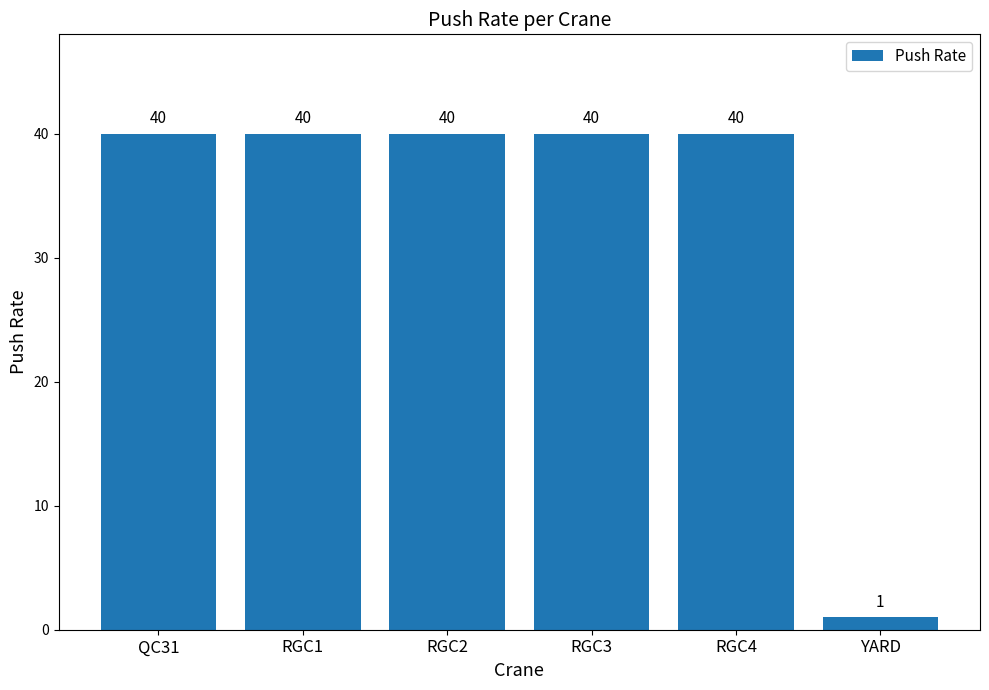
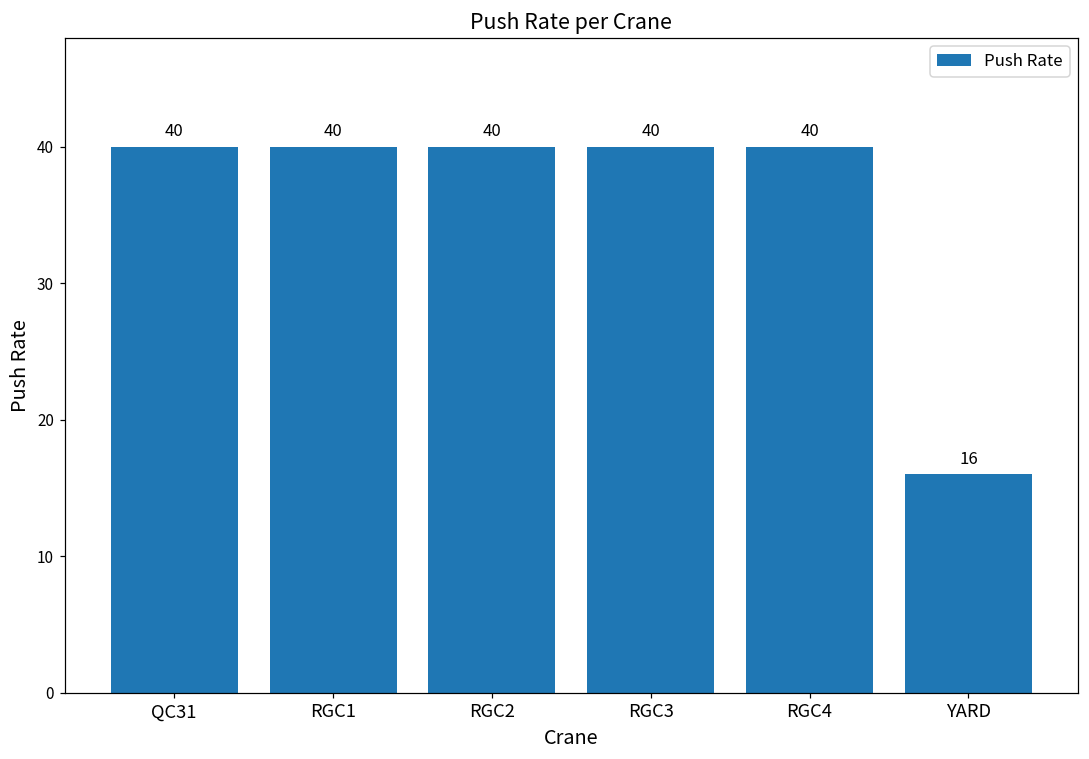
YARD: 1 -> 16
